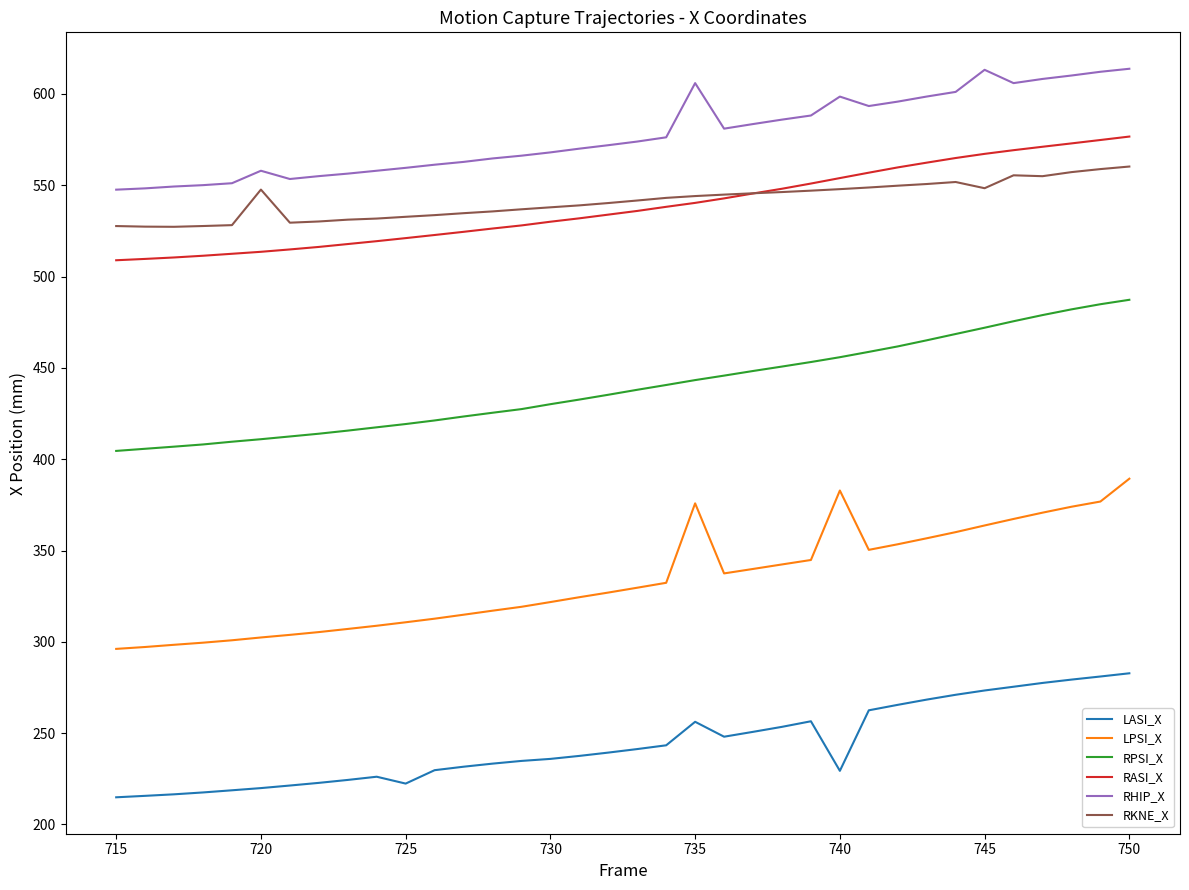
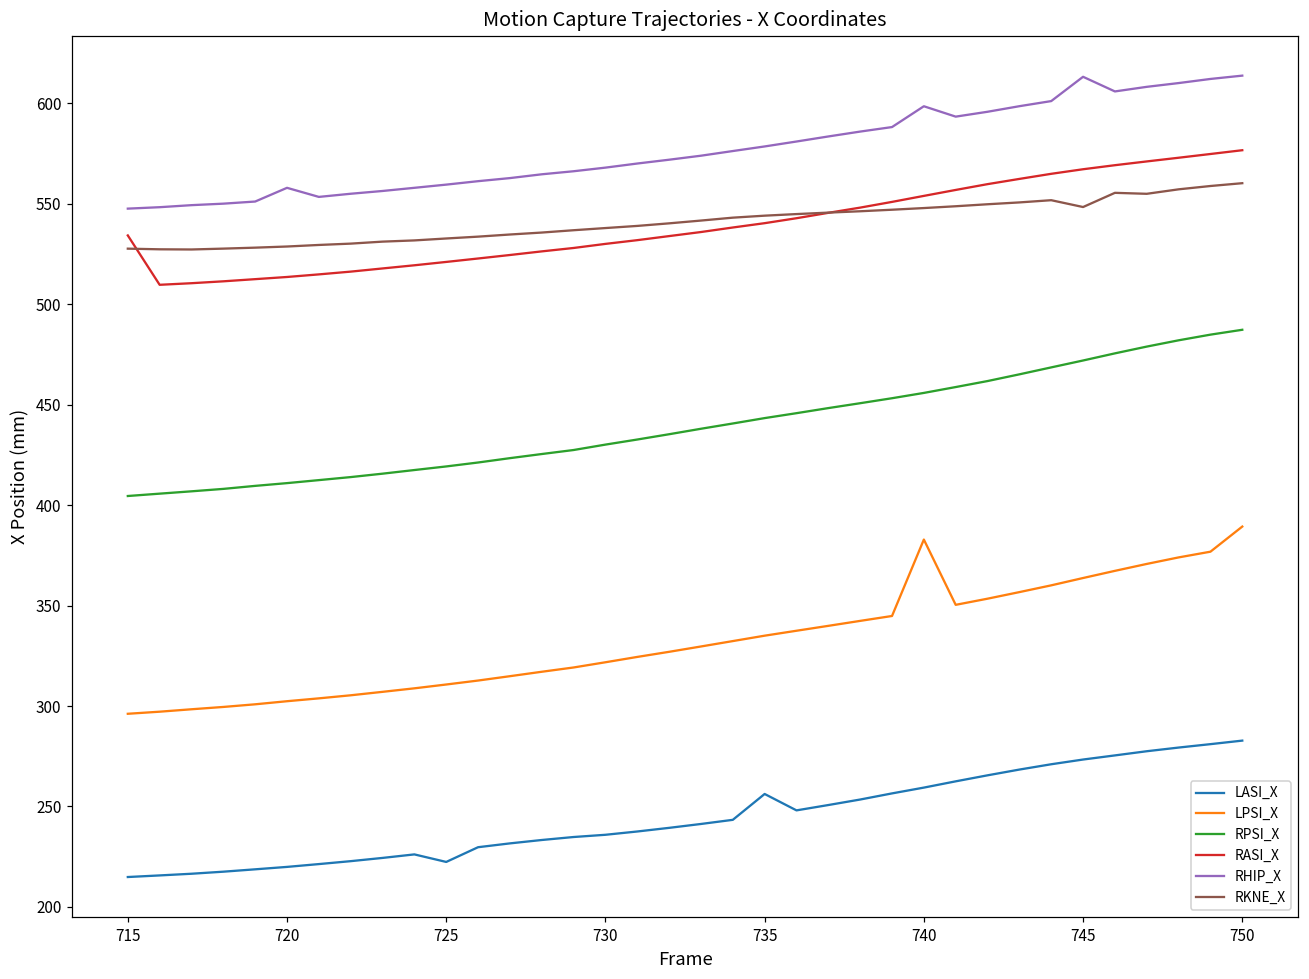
RASI_X, 715: 509 -> 534
RKNE_X, 720: 548 -> 529
LPSI_X, 735: 376 -> 335
RHIP_X, 735: 606 -> 579
LASI_X, 740: 229 -> 259
